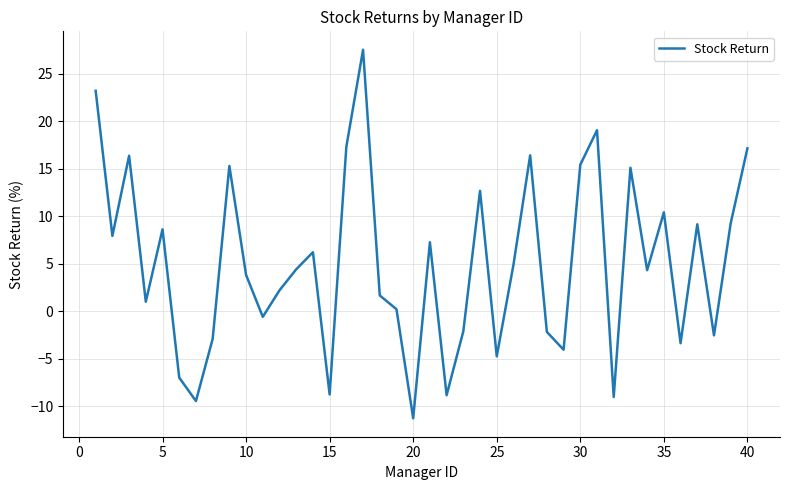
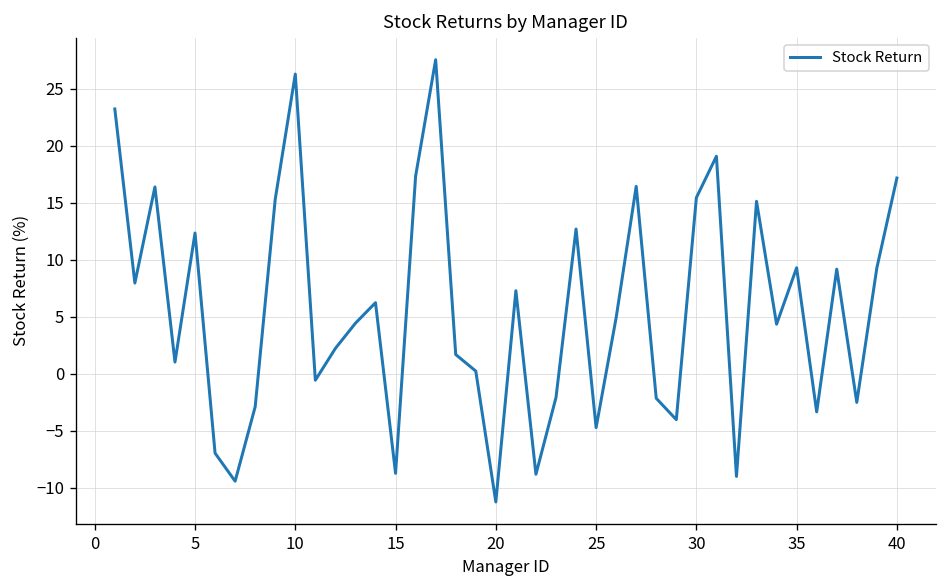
5: 9 -> 12
10: 4 -> 26
35: 10 -> 9
